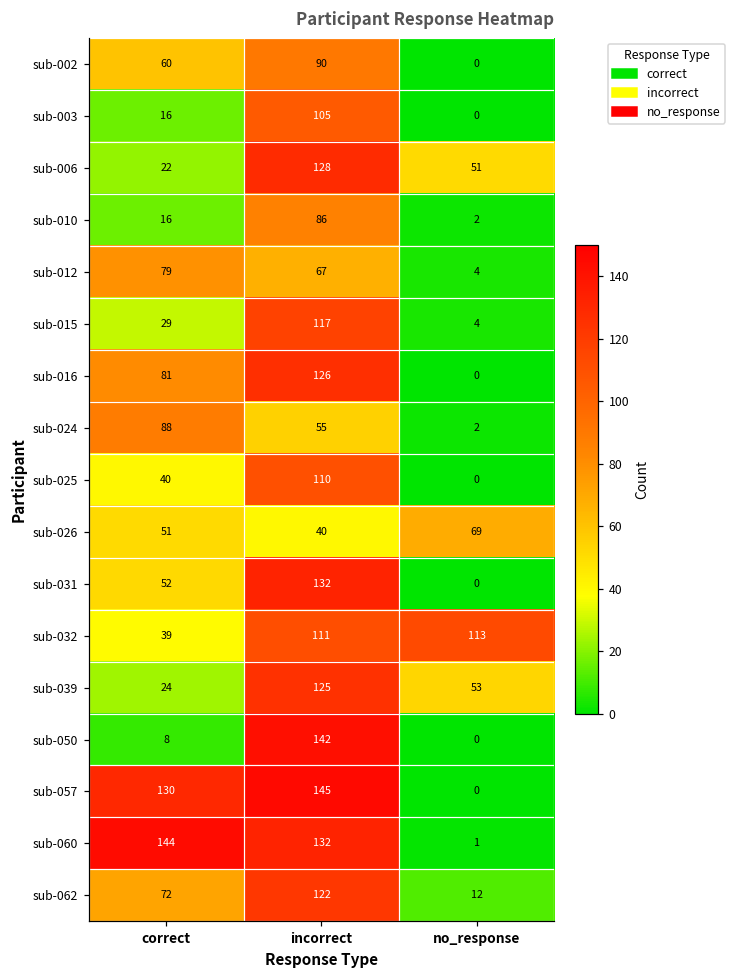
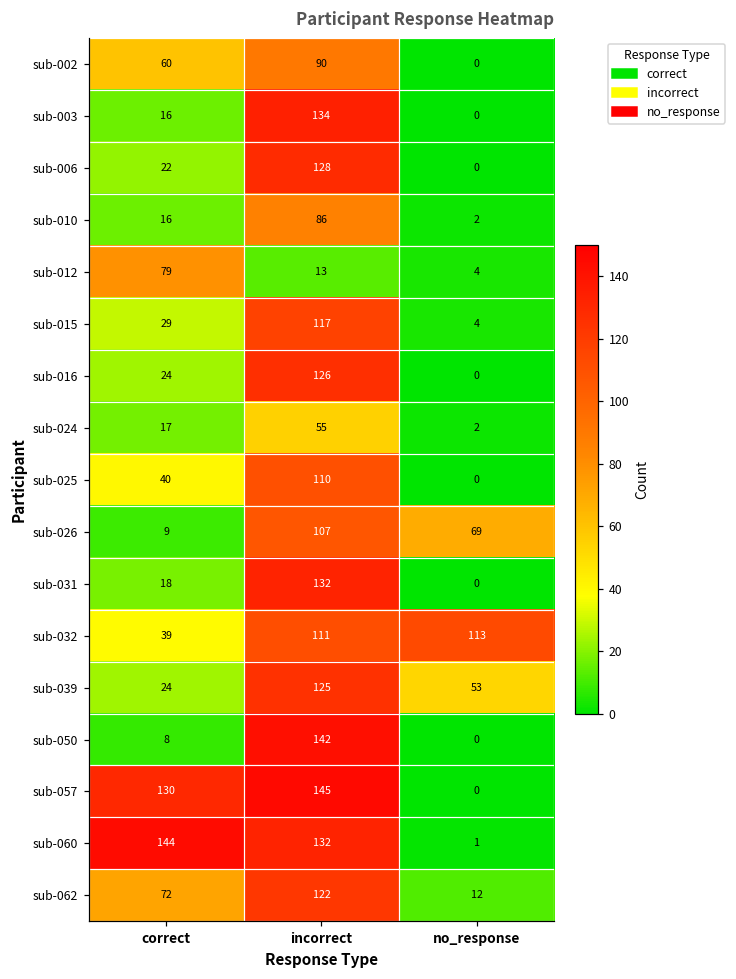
sub-003, incorrect: 105 -> 134
sub-006, no_response: 51 -> 0
sub-012, incorrect: 67 -> 13
sub-016, correct: 81 -> 24
sub-024, correct: 88 -> 17
sub-026, correct: 51 -> 9
sub-026, incorrect: 40 -> 107
sub-031, correct: 52 -> 18
